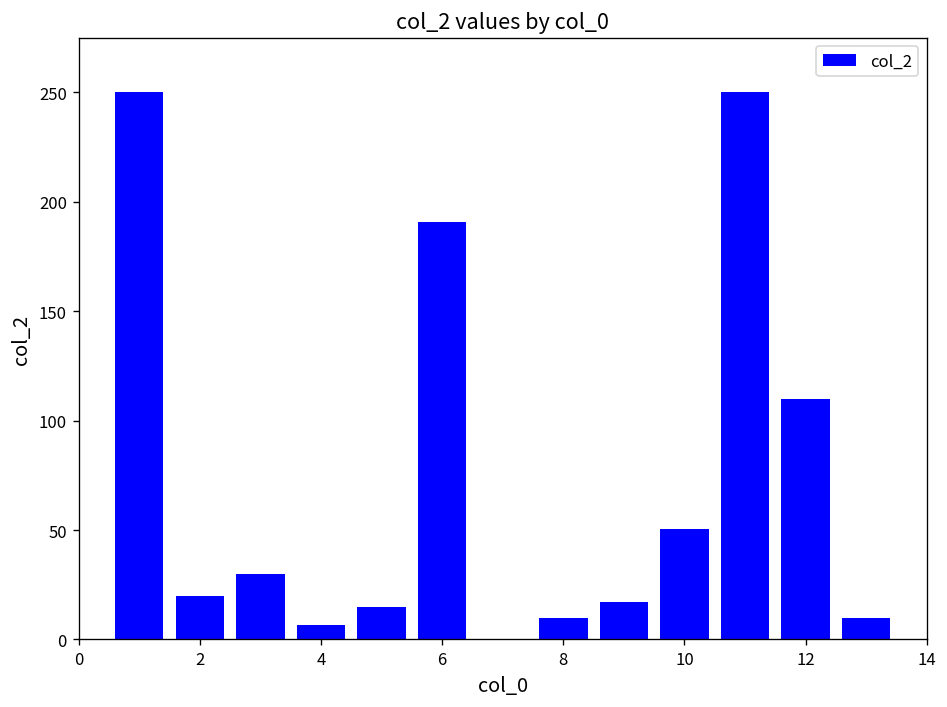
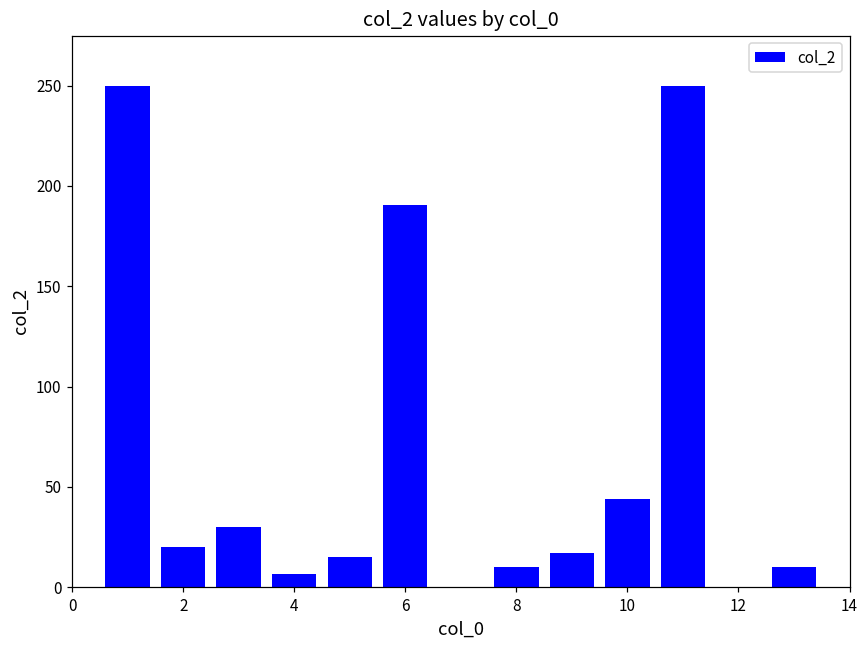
10: 51 -> 44
12: 110 -> 0
